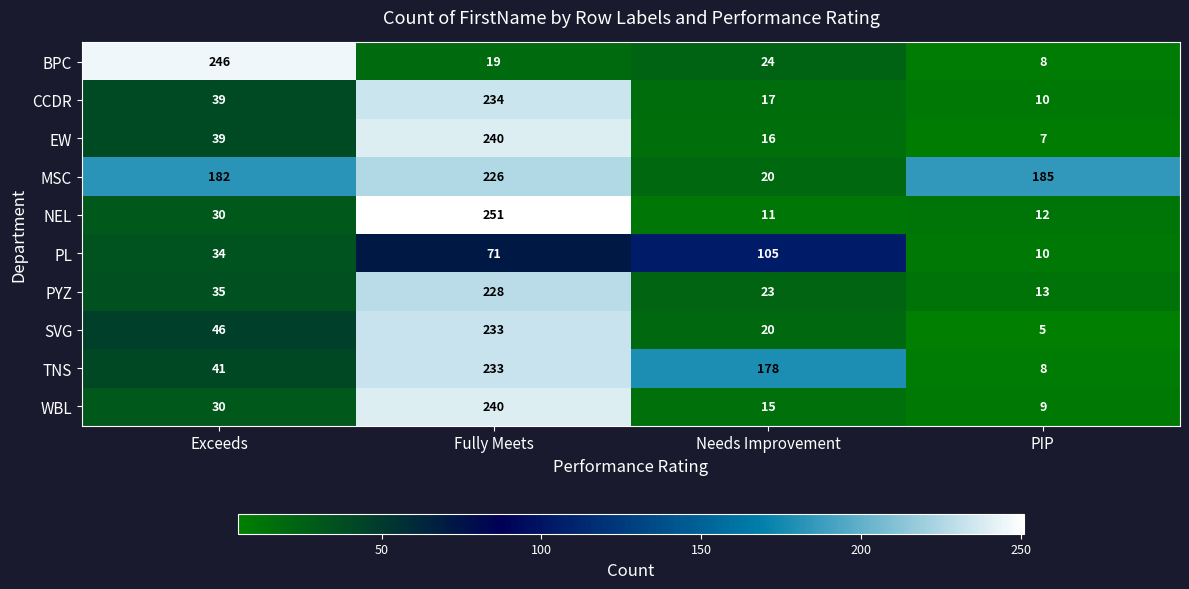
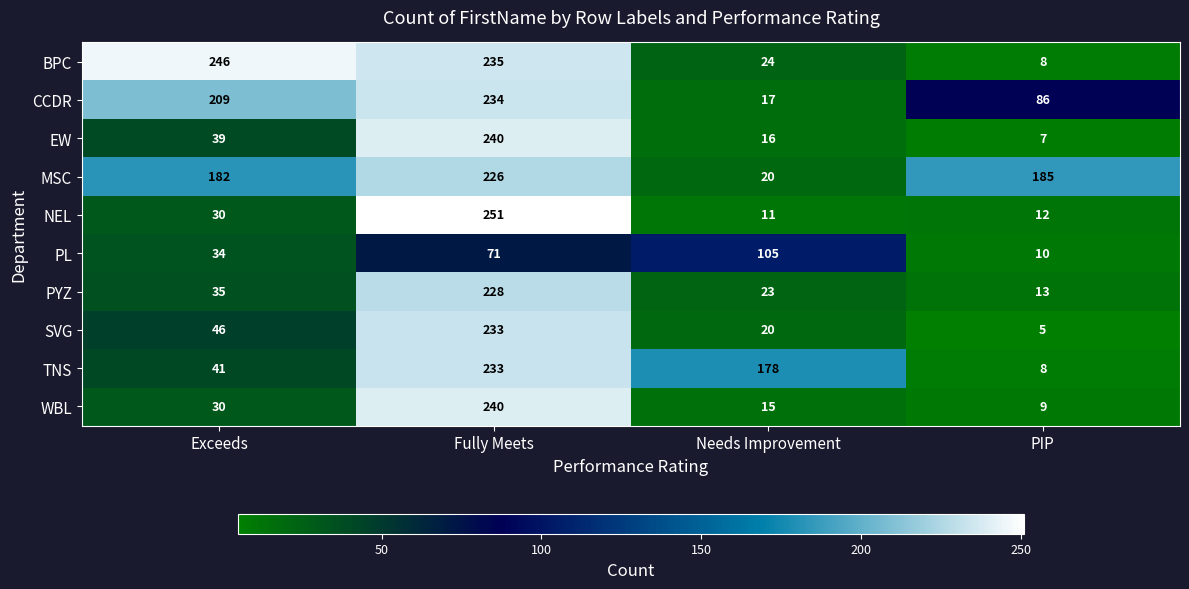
BPC, Fully Meets: 19 -> 235
CCDR, Exceeds: 39 -> 209
CCDR, PIP: 10 -> 86
